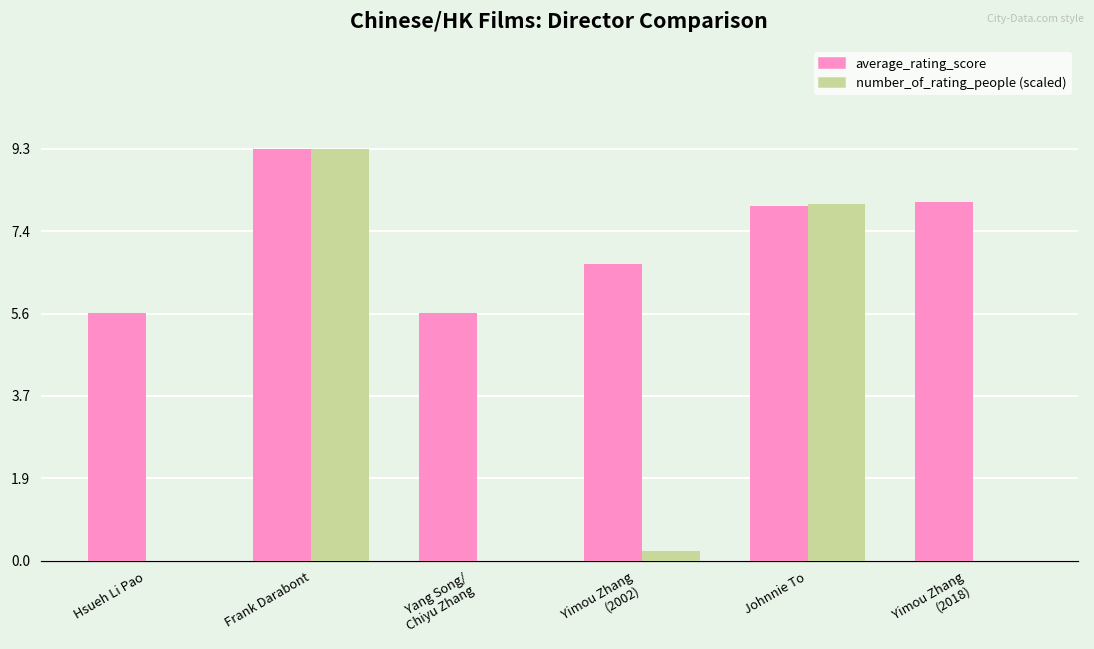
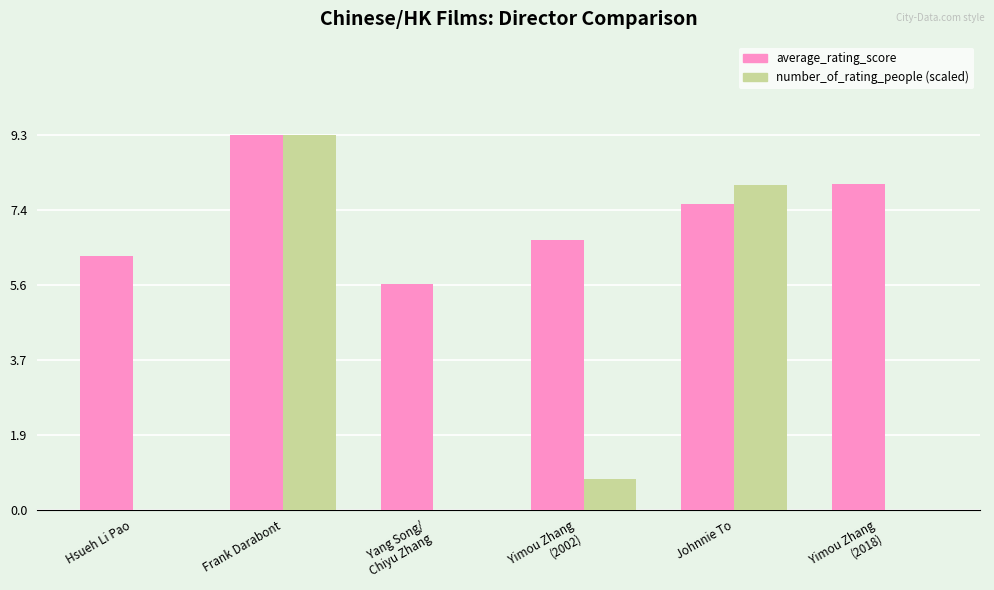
average_rating_score, Hsueh Li Pao: 5.6 -> 6.3
number_of_rating_people (scaled), Yimou Zhang (2002): 0.2 -> 0.8
average_rating_score, Johnnie To: 8.0 -> 7.6
